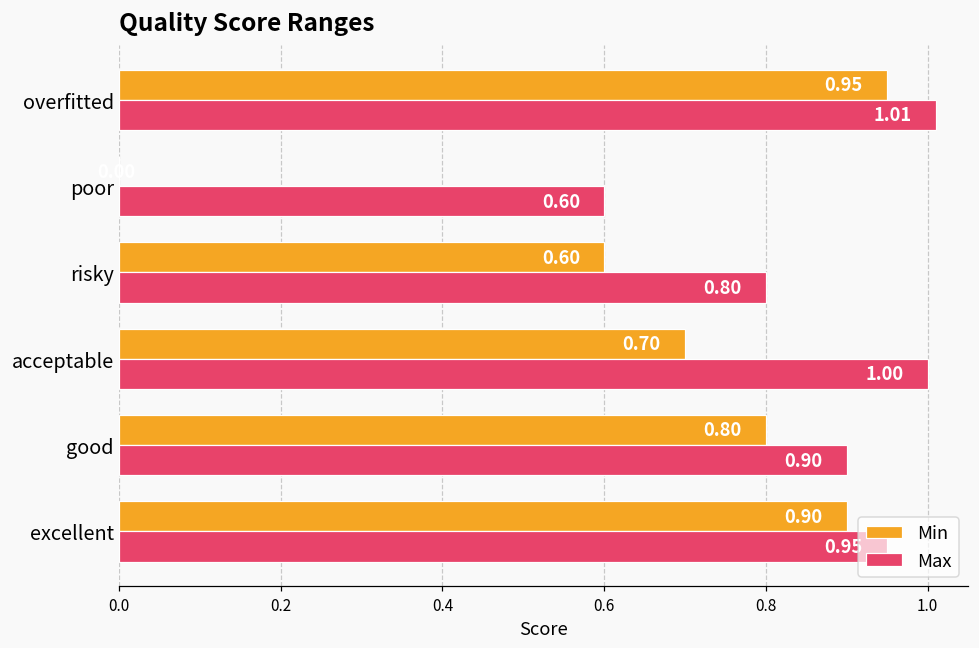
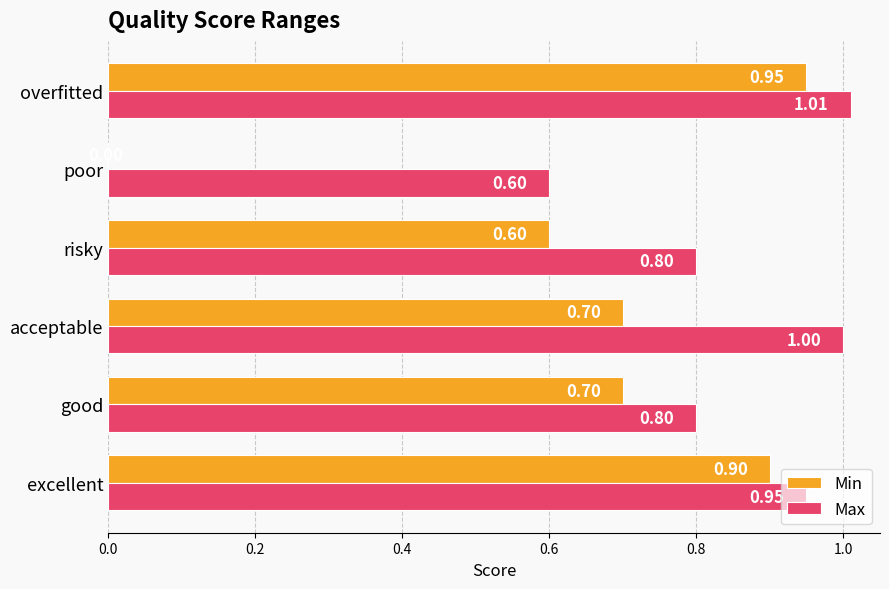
Min, good: 0.80 -> 0.70
Max, good: 0.90 -> 0.80
